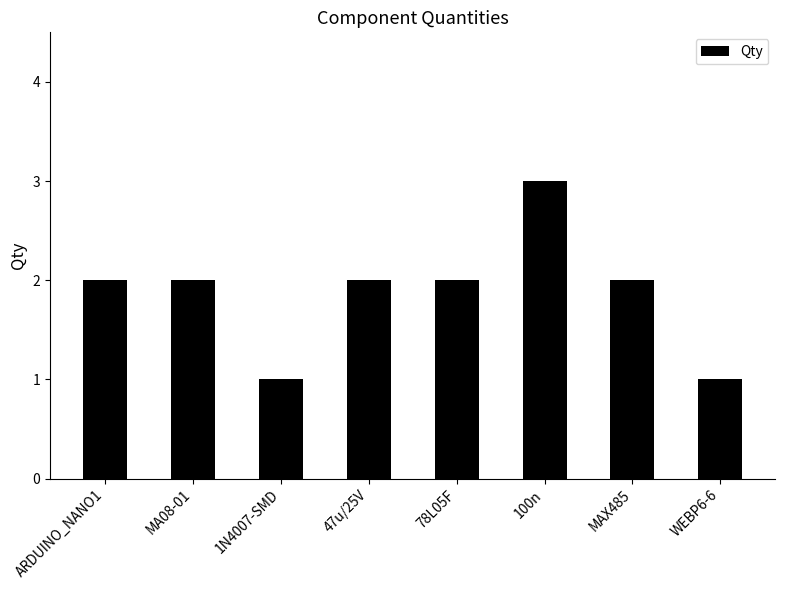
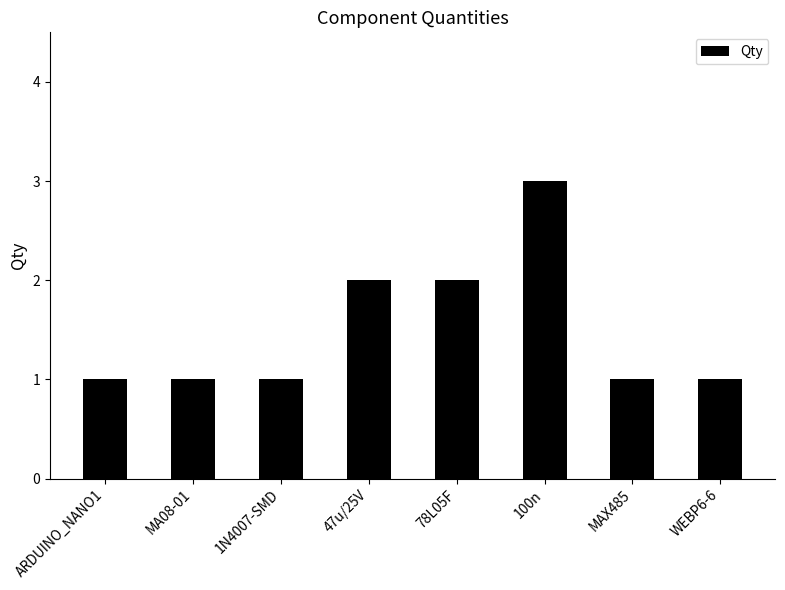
ARDUINO_NANO1: 2 -> 1
MA08-01: 2 -> 1
MAX485: 2 -> 1
